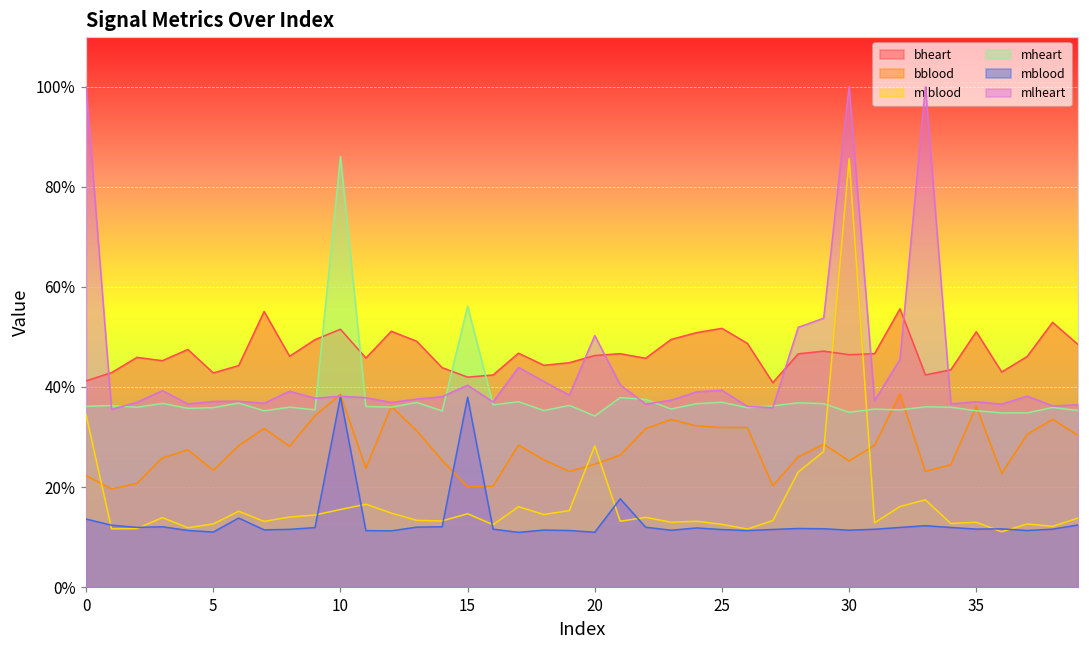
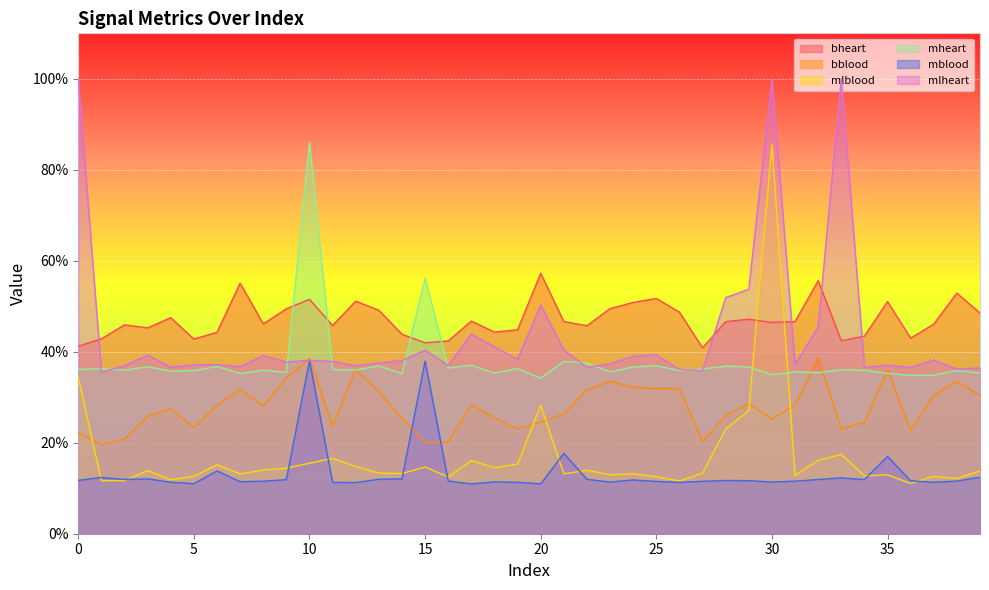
mblood, 0: 14% -> 12%
bheart, 20: 46% -> 57%
mblood, 35: 12% -> 17%
